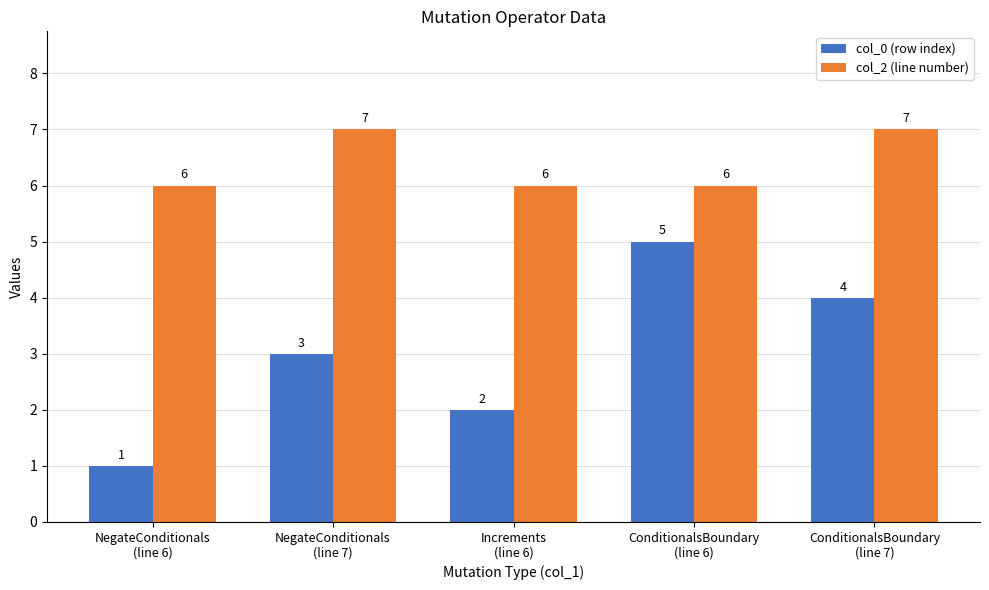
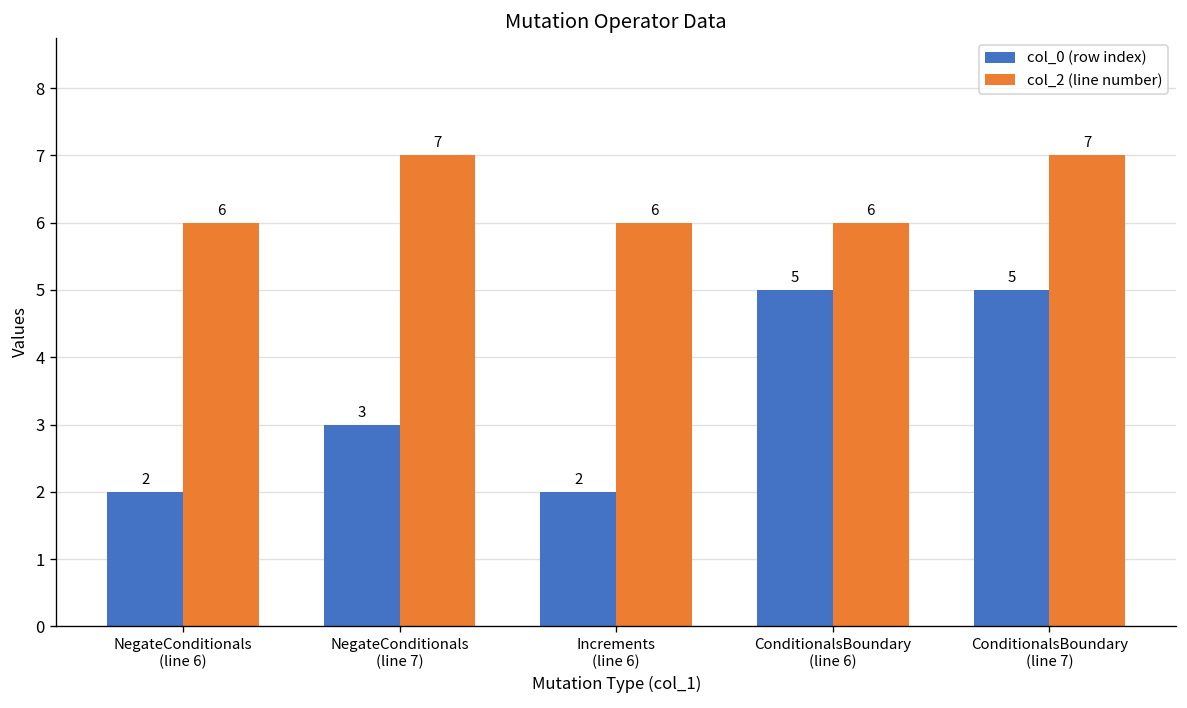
col_0 (row index), NegateConditionals (line 6): 1 -> 2
col_0 (row index), ConditionalsBoundary (line 7): 4 -> 5
